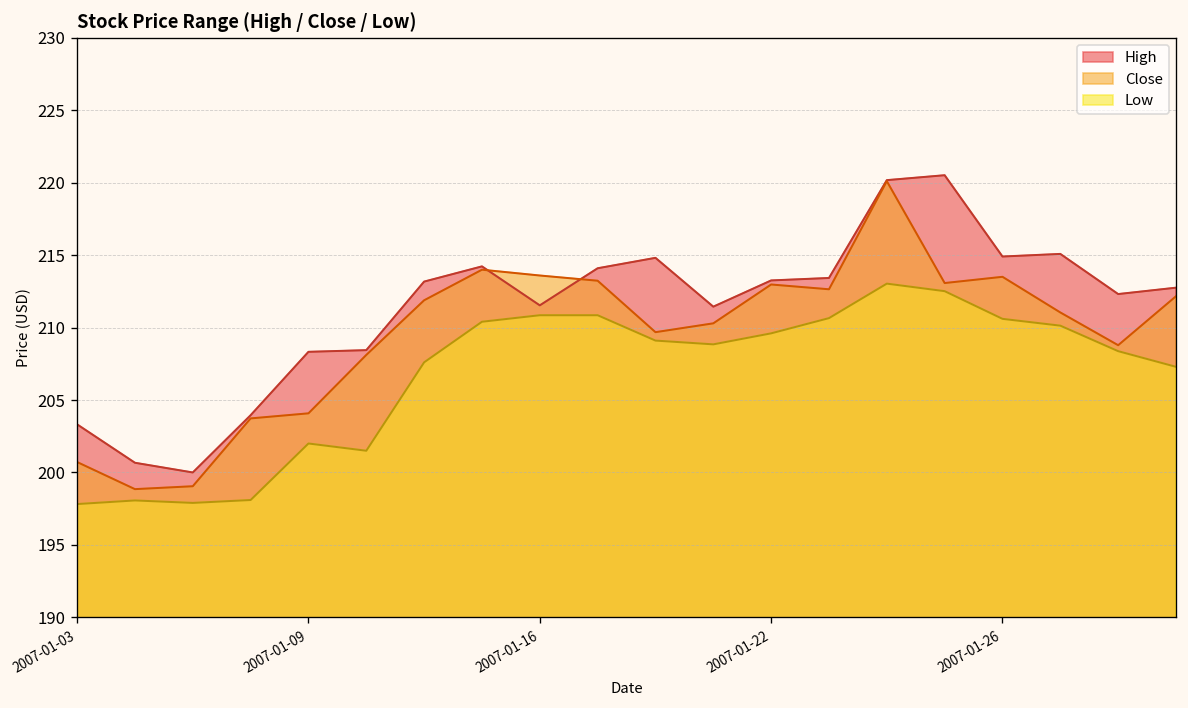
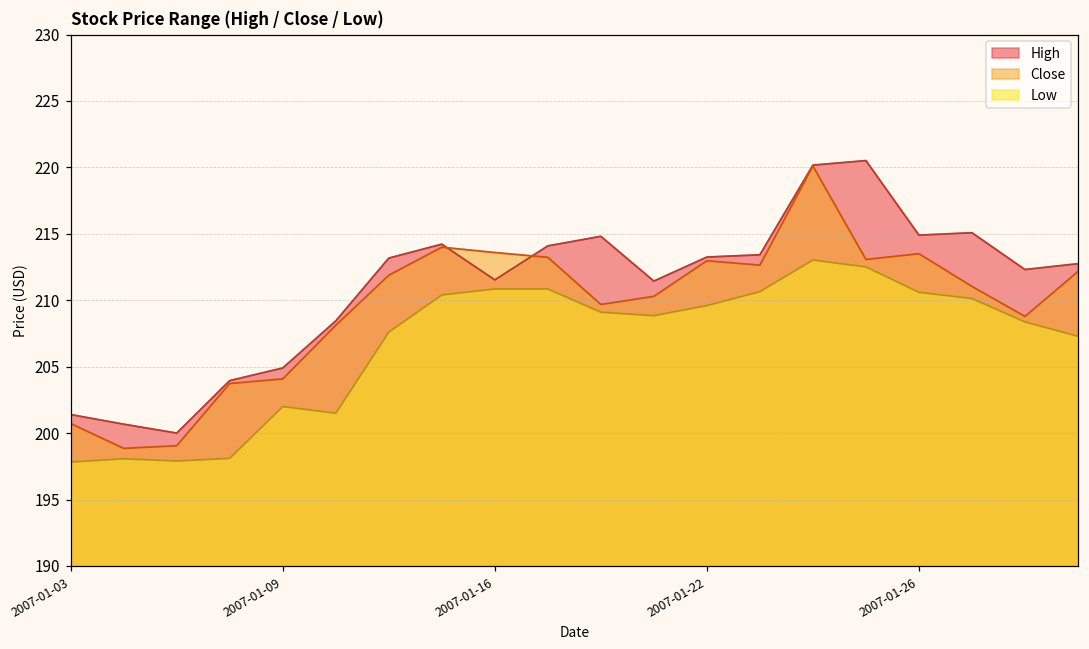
High, 2007-01-03: 203.3 -> 201.4
High, 2007-01-09: 208.3 -> 204.9
